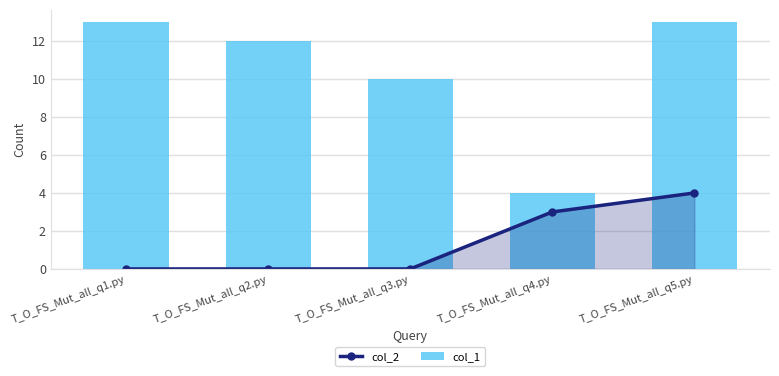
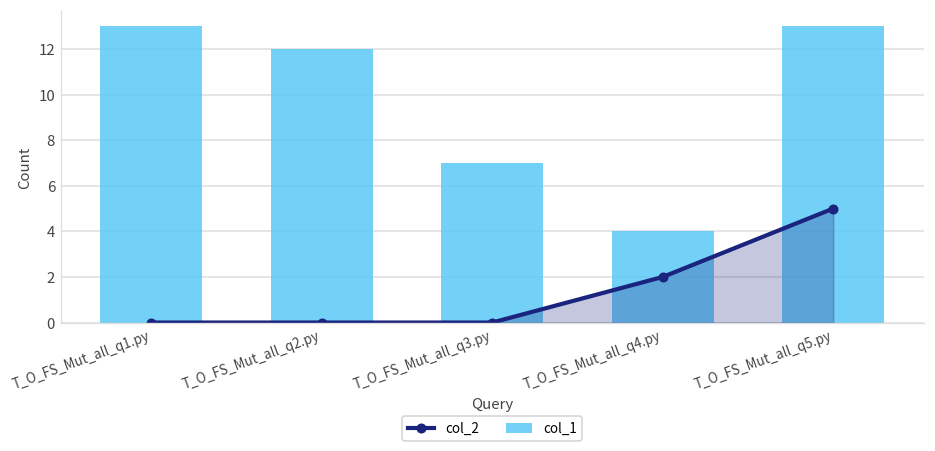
col_1, T_O_FS_Mut_all_q3.py: 10 -> 7
col_2, T_O_FS_Mut_all_q4.py: 3 -> 2
col_2, T_O_FS_Mut_all_q5.py: 4 -> 5
